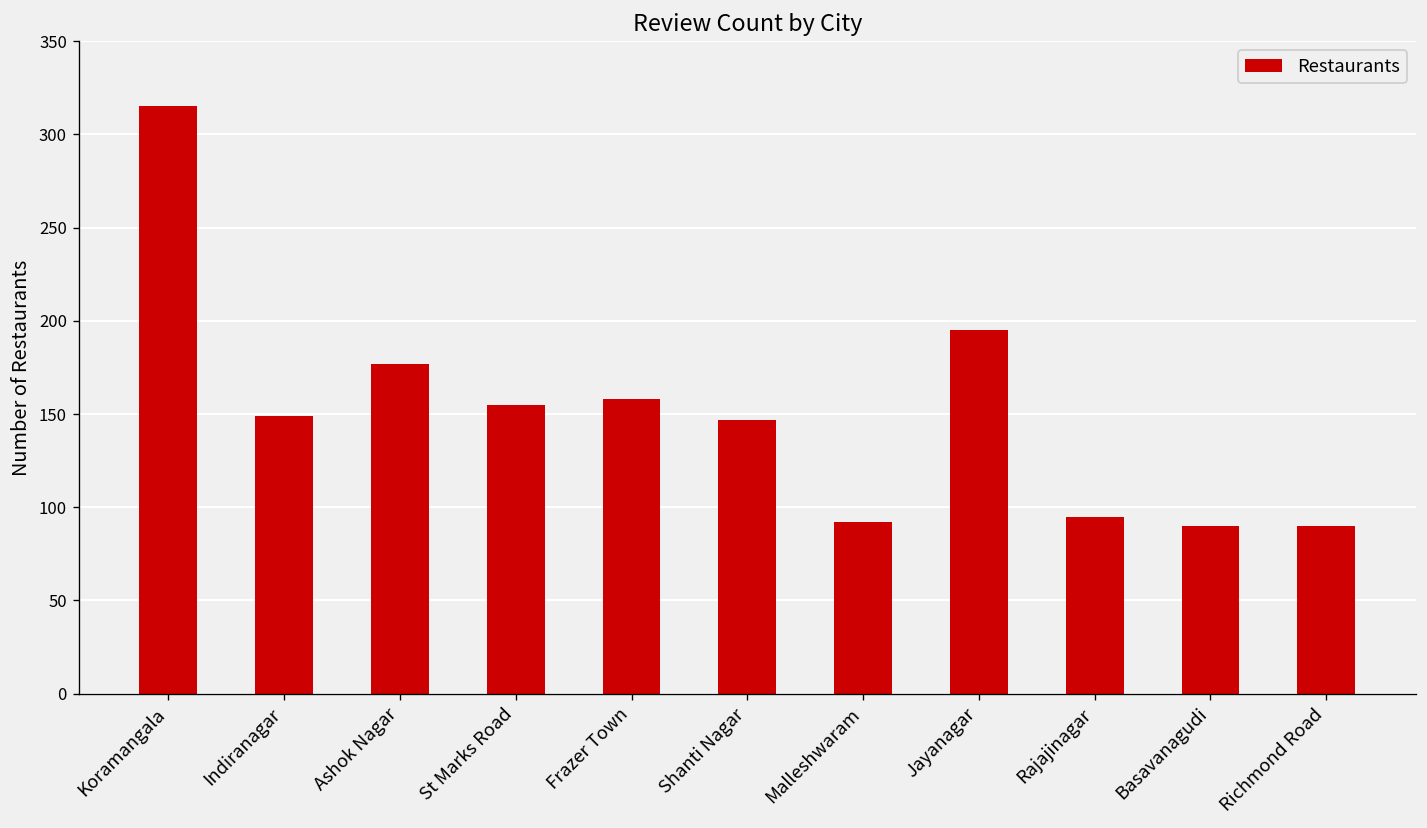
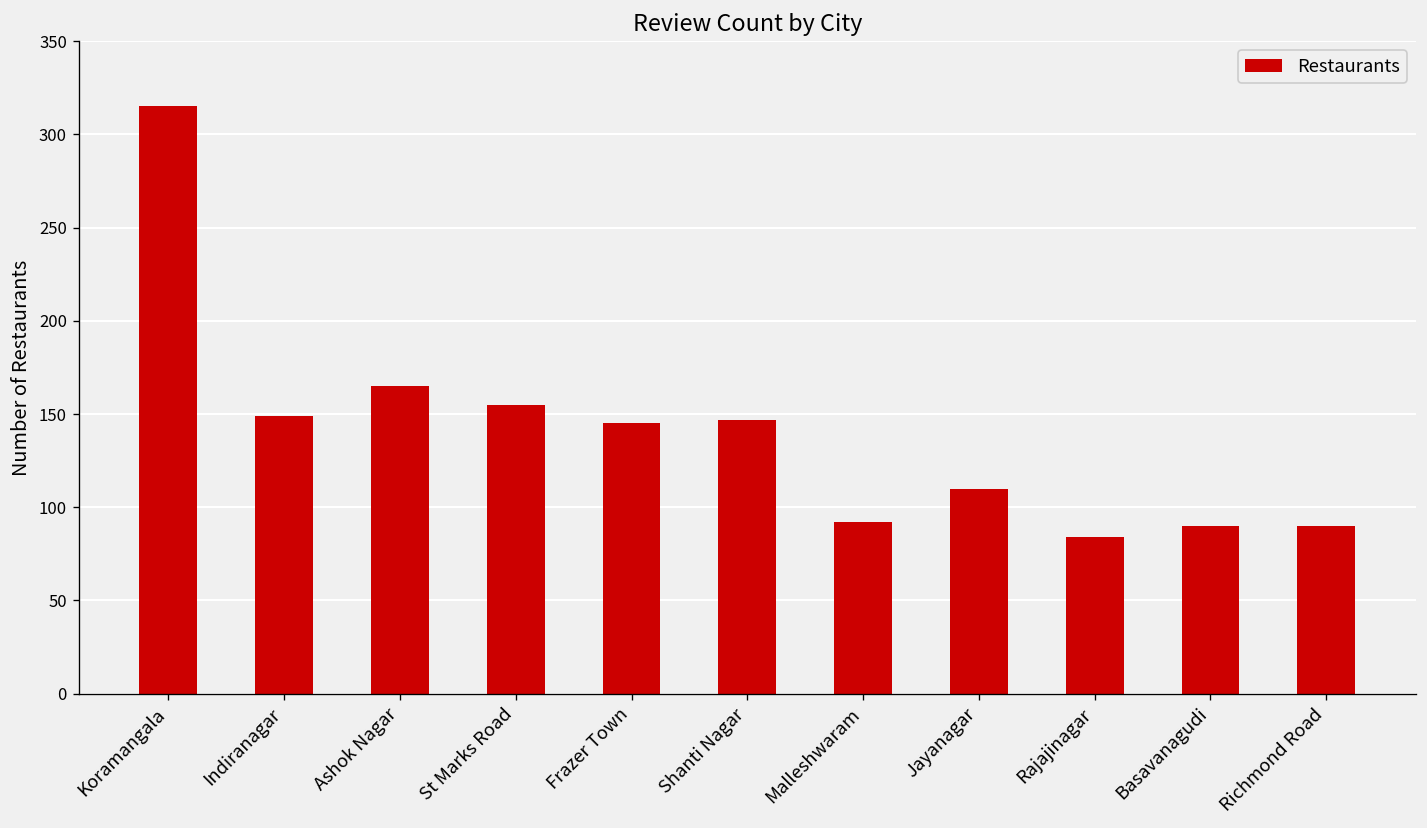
Ashok Nagar: 177 -> 165
Frazer Town: 158 -> 145
Jayanagar: 195 -> 110
Rajajinagar: 95 -> 84
